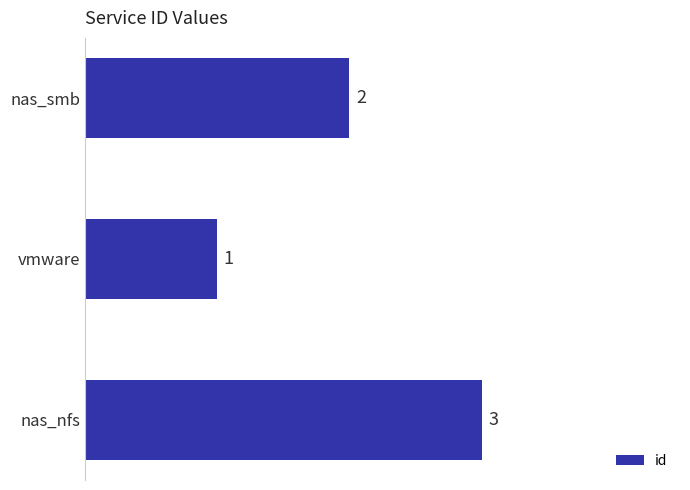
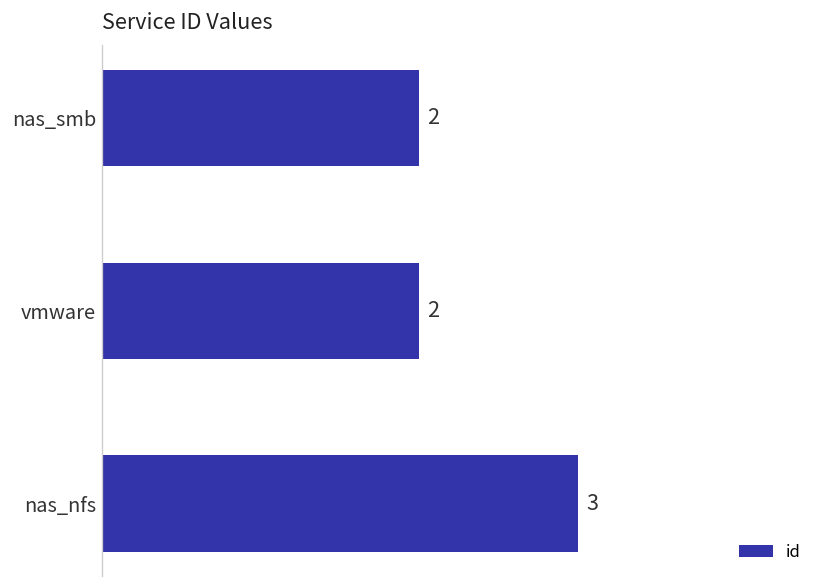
vmware: 1 -> 2
